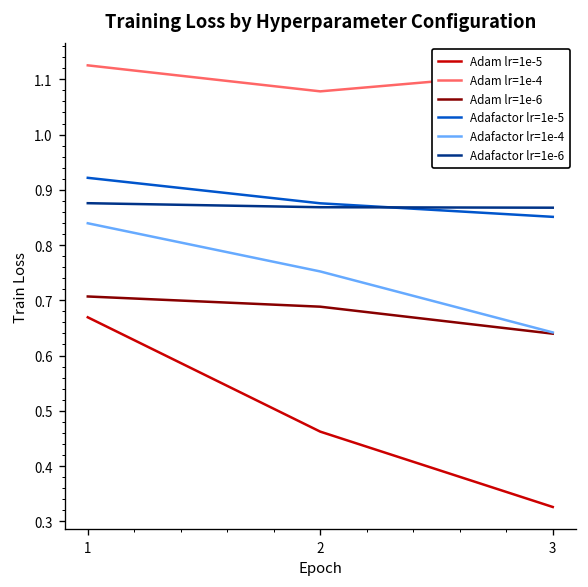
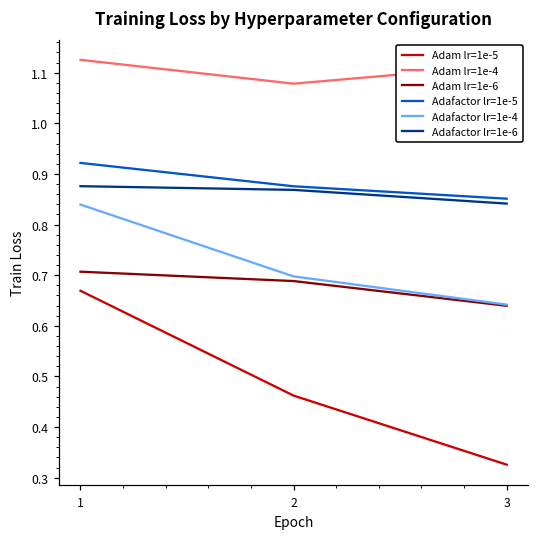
Adafactor lr=1e-4, 2: 0.75 -> 0.70
Adafactor lr=1e-6, 3: 0.87 -> 0.84
